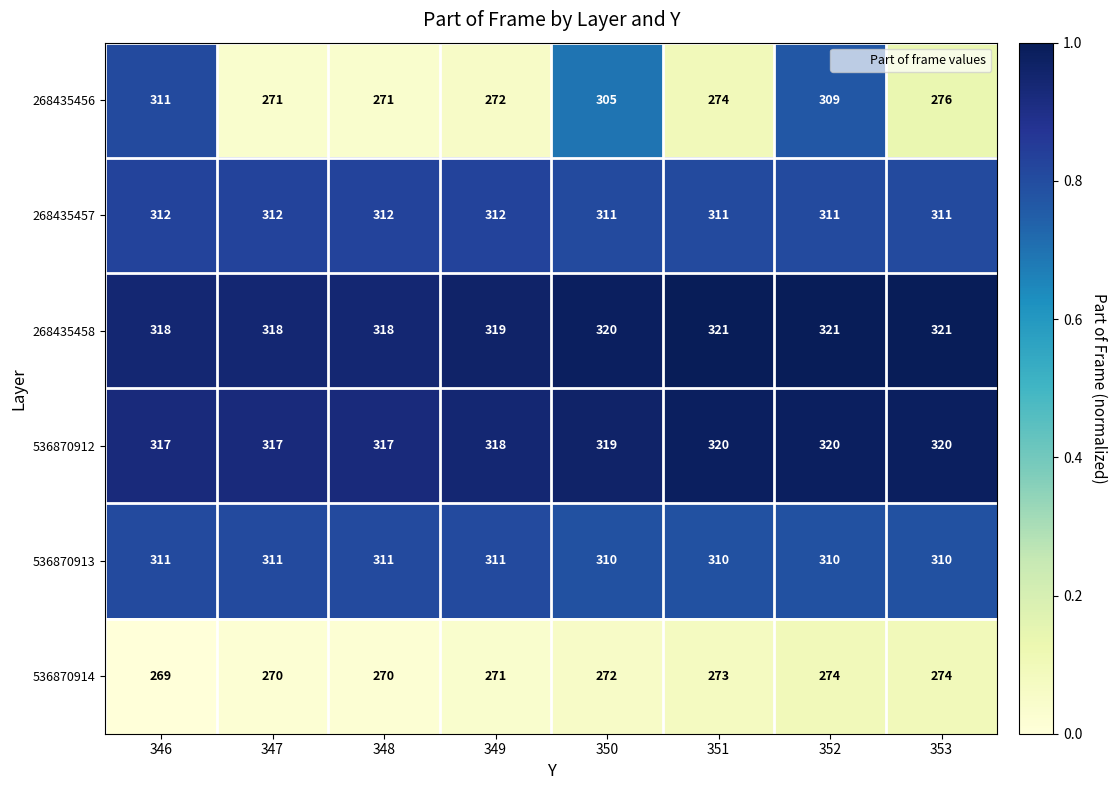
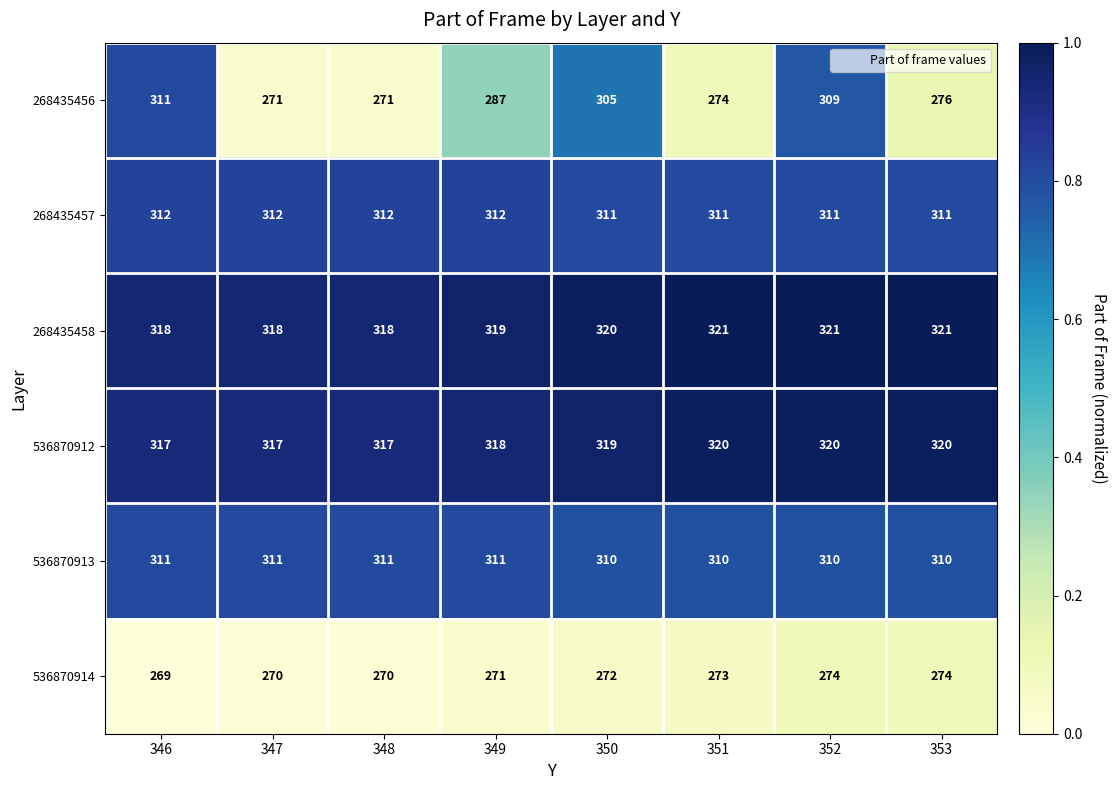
268435456, 349: 272 -> 287
